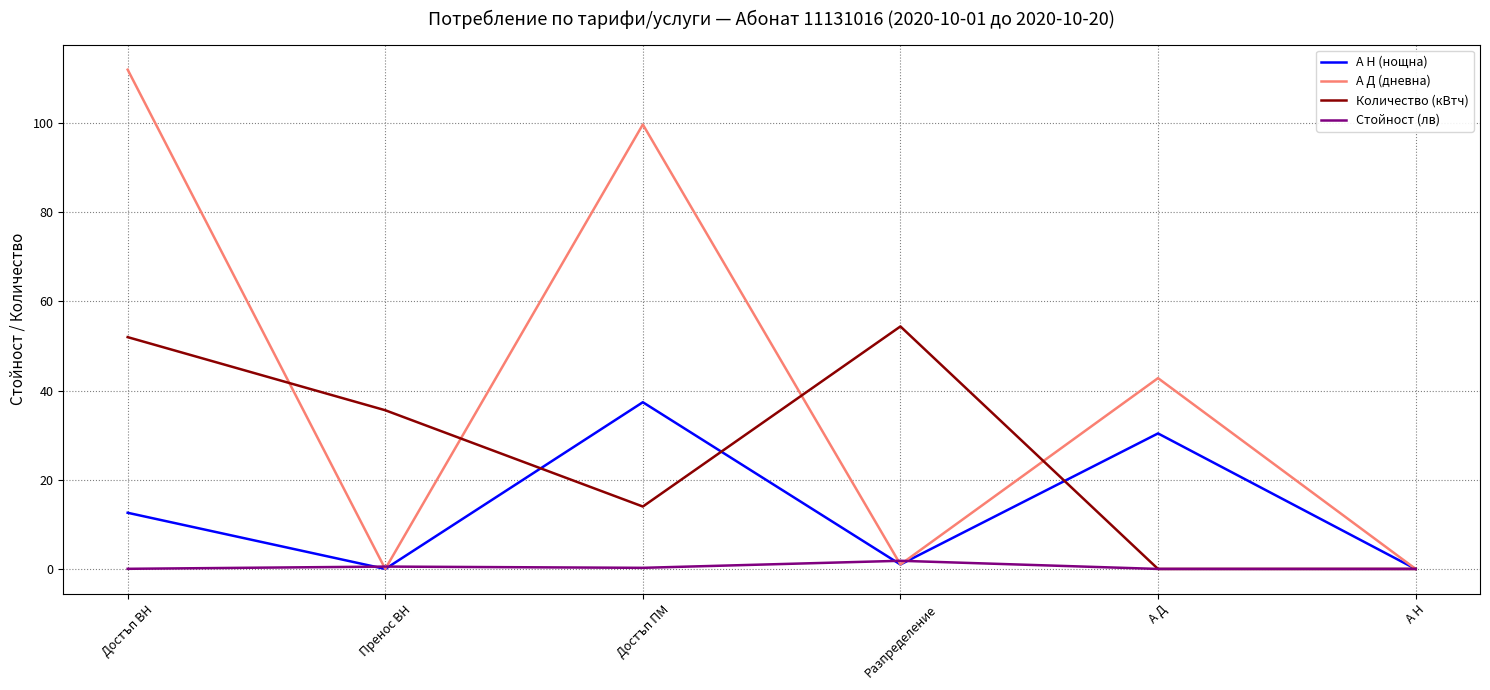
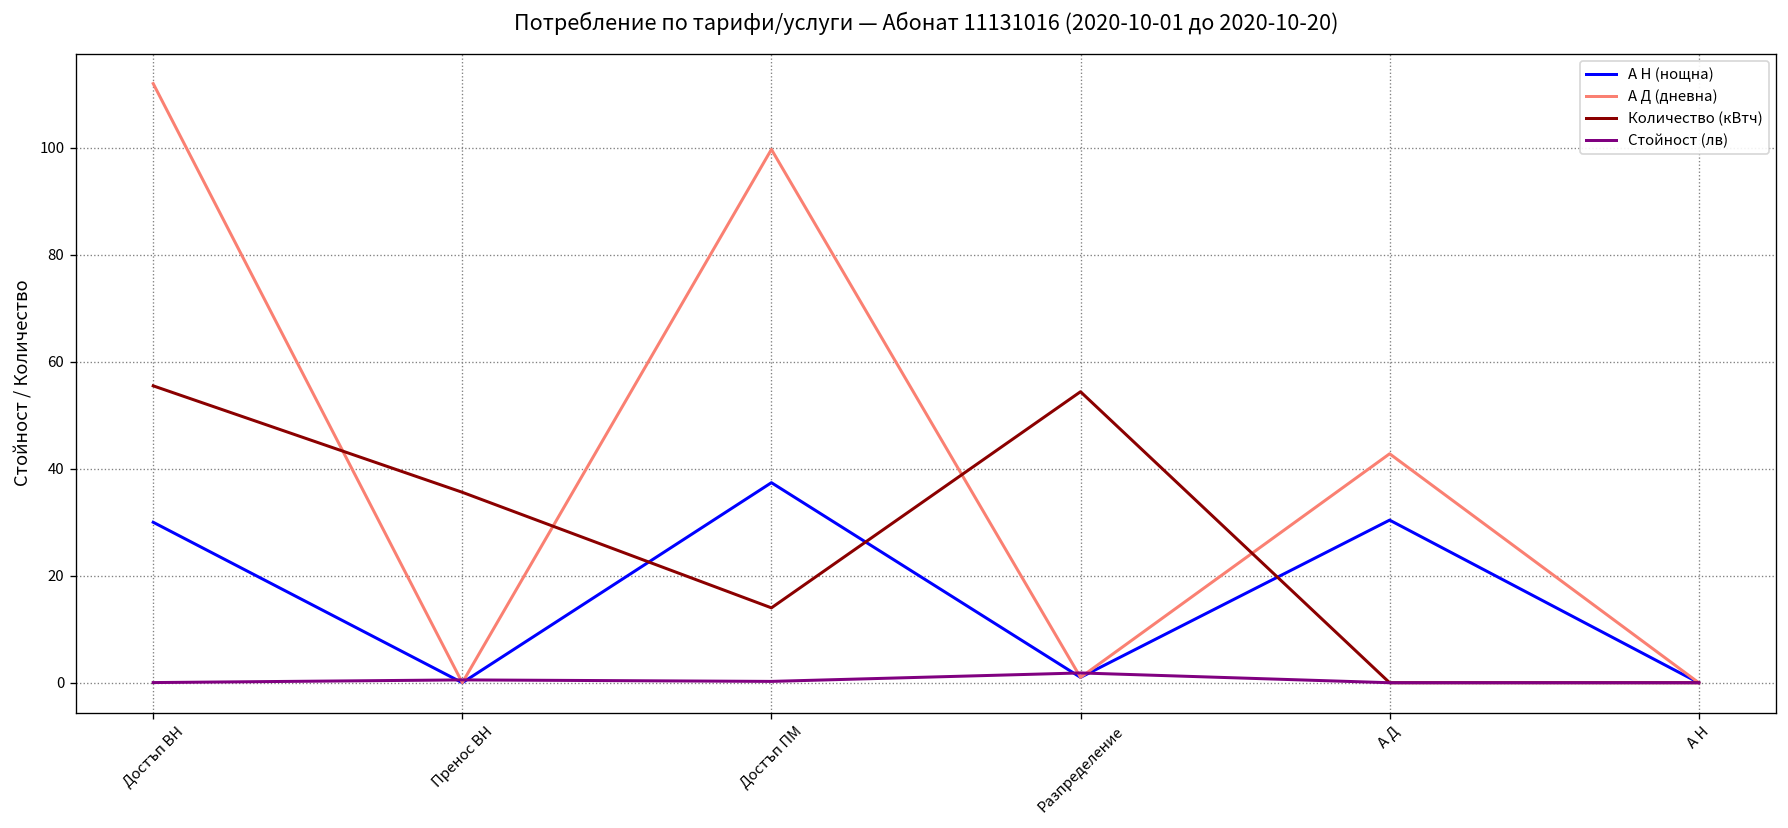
А Н (нощна), Достъп ВН: 13 -> 30
Количество (кВтч), Достъп ВН: 52 -> 56
